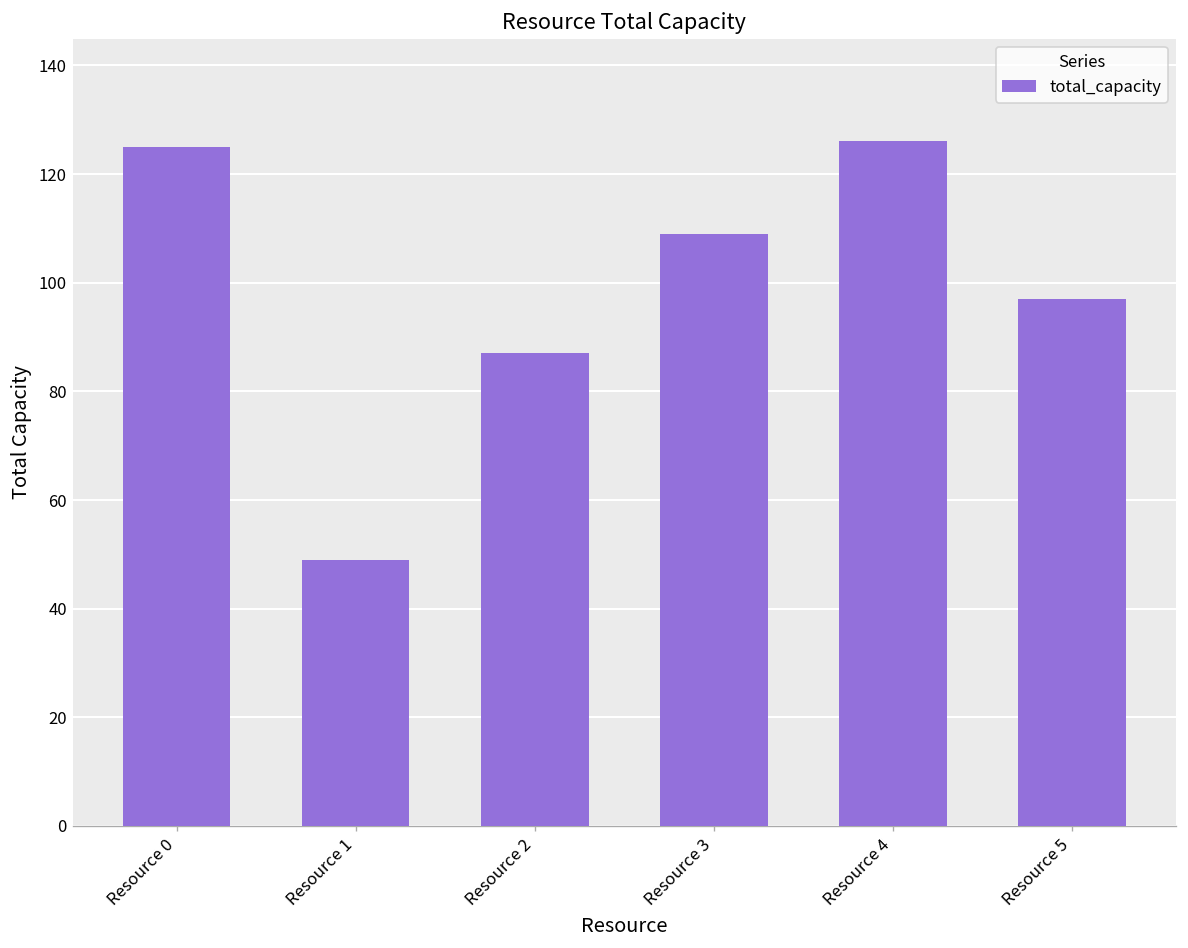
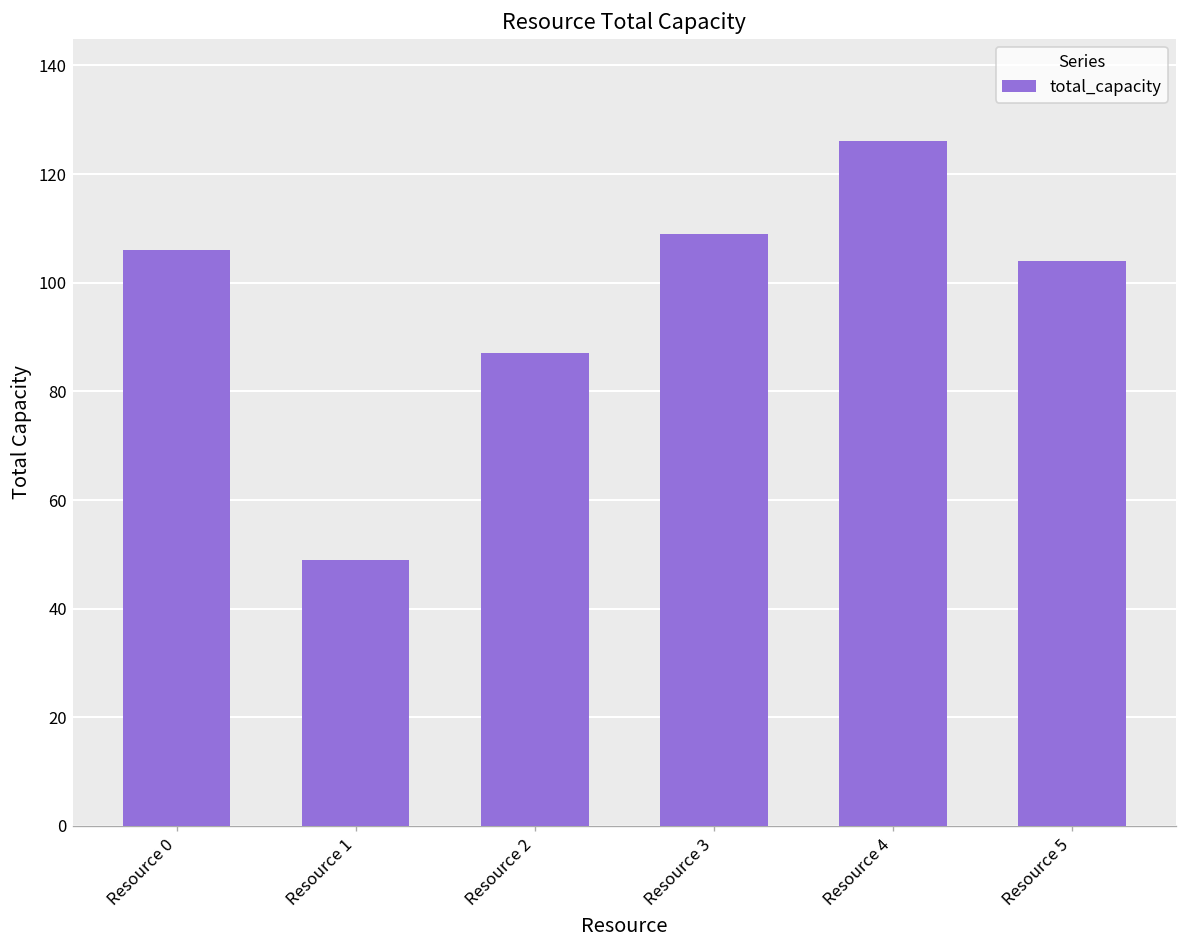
Resource 0: 125 -> 106
Resource 5: 97 -> 104
